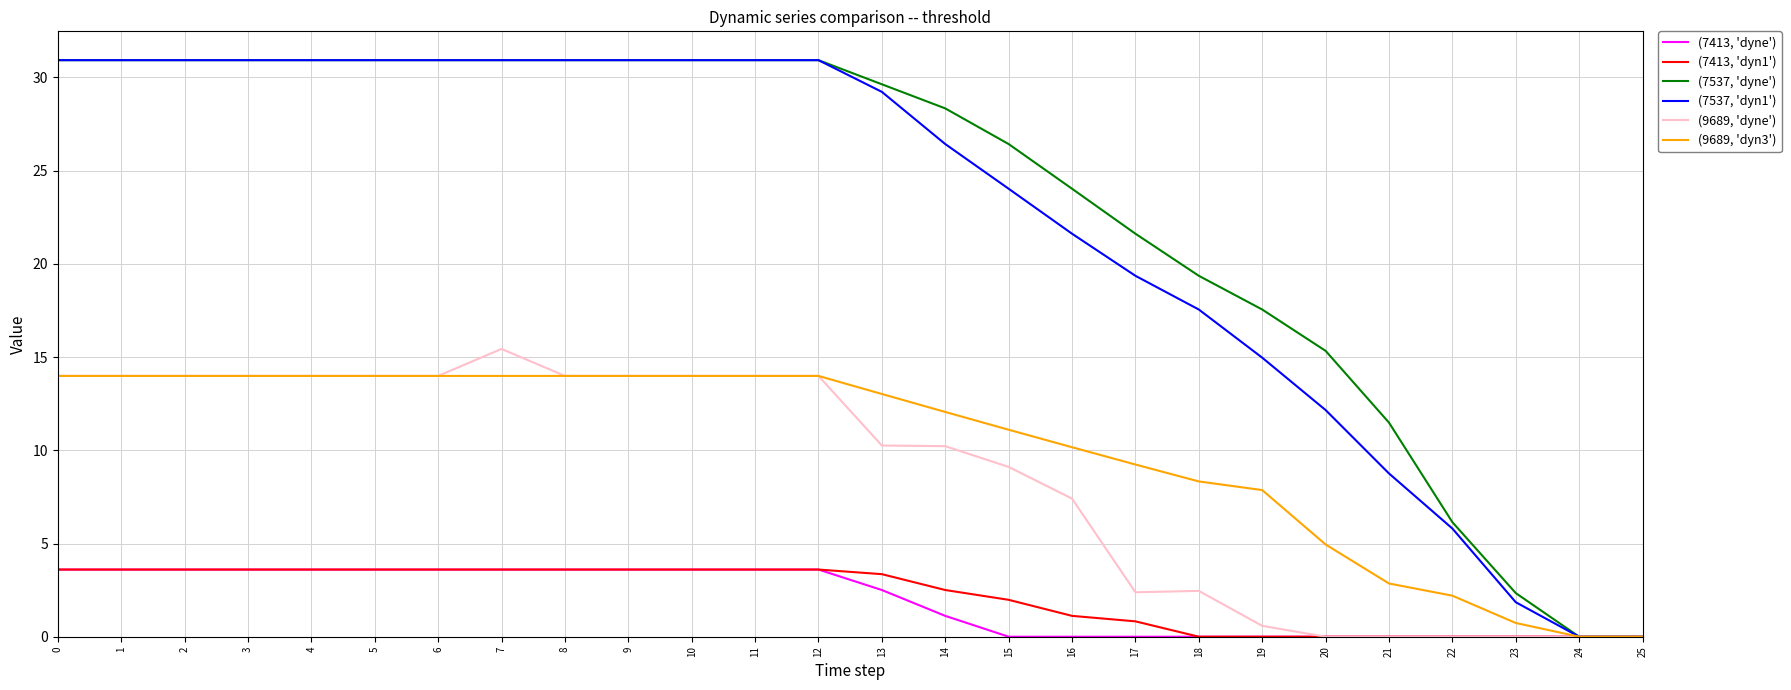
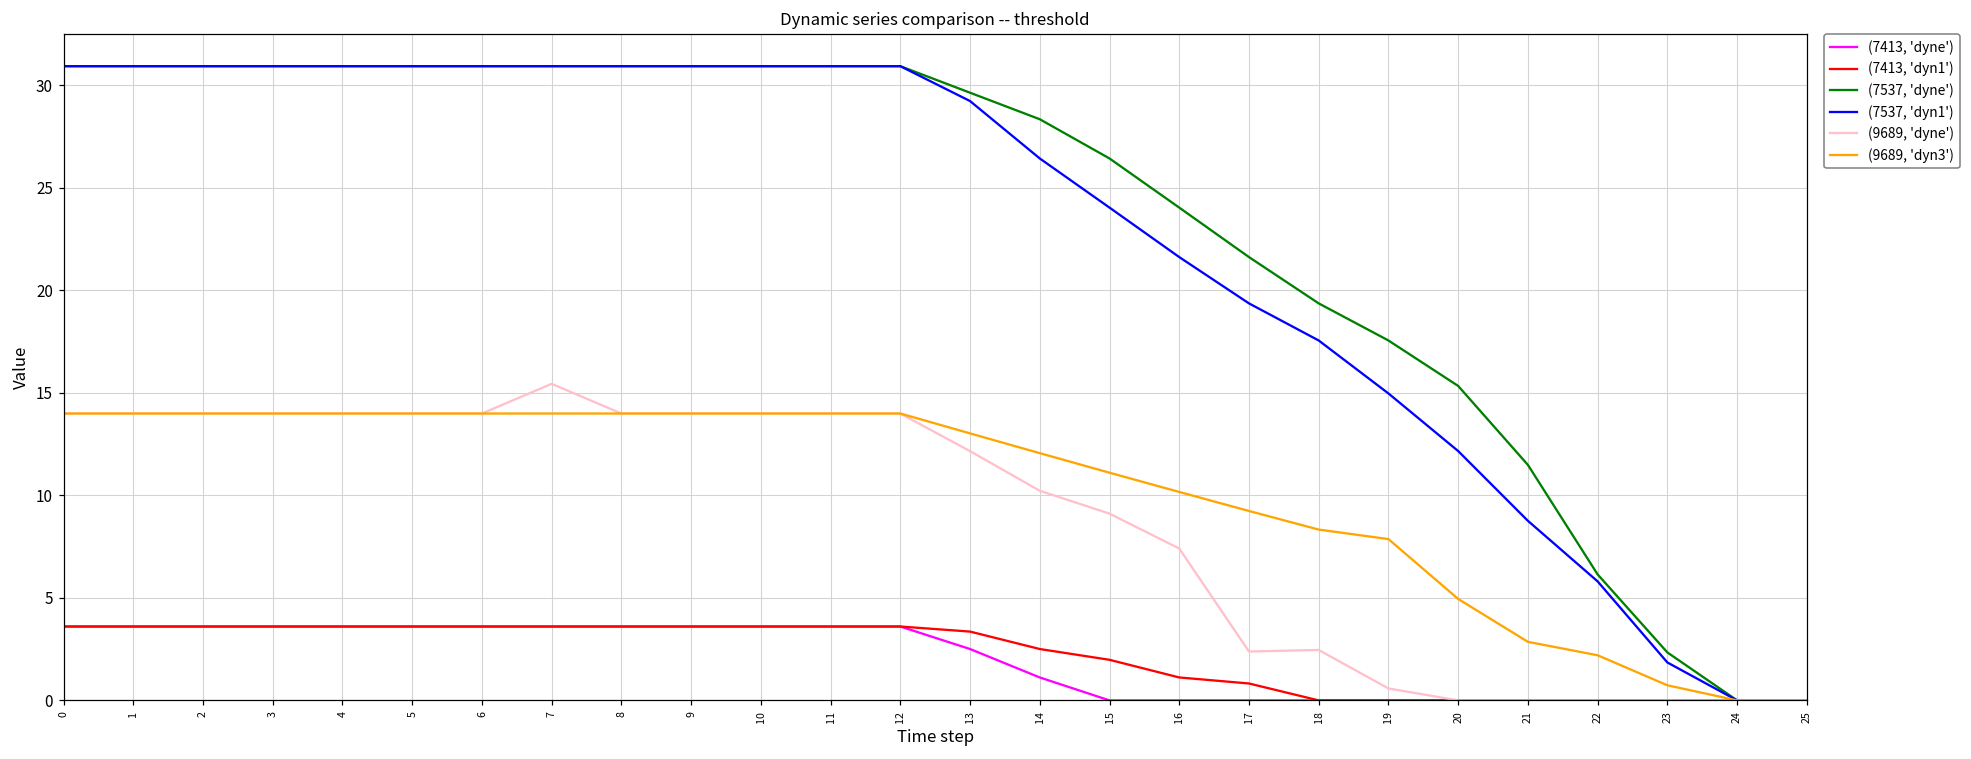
(9689, 'dyne'), 13: 10.3 -> 12.2
